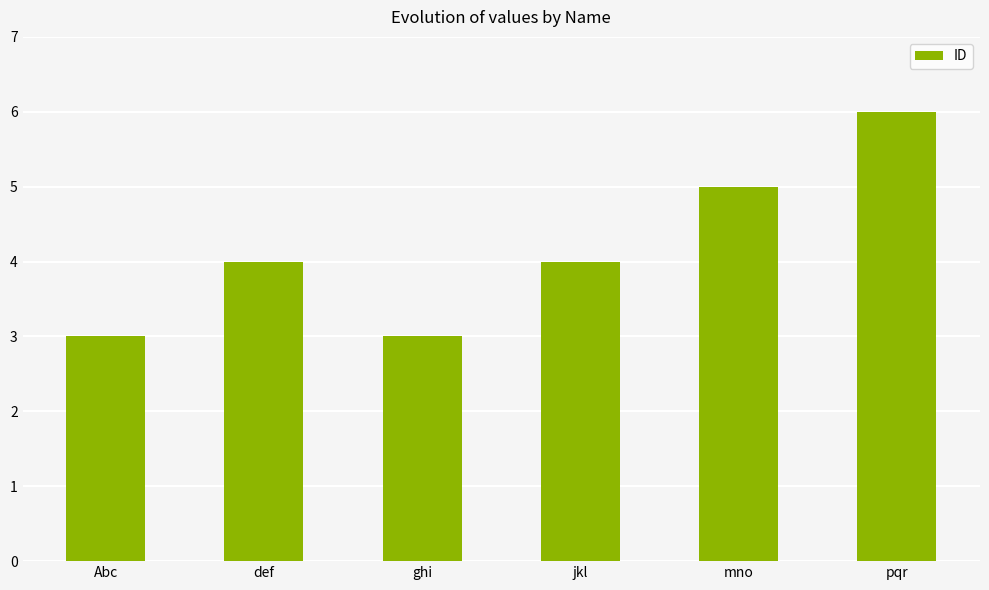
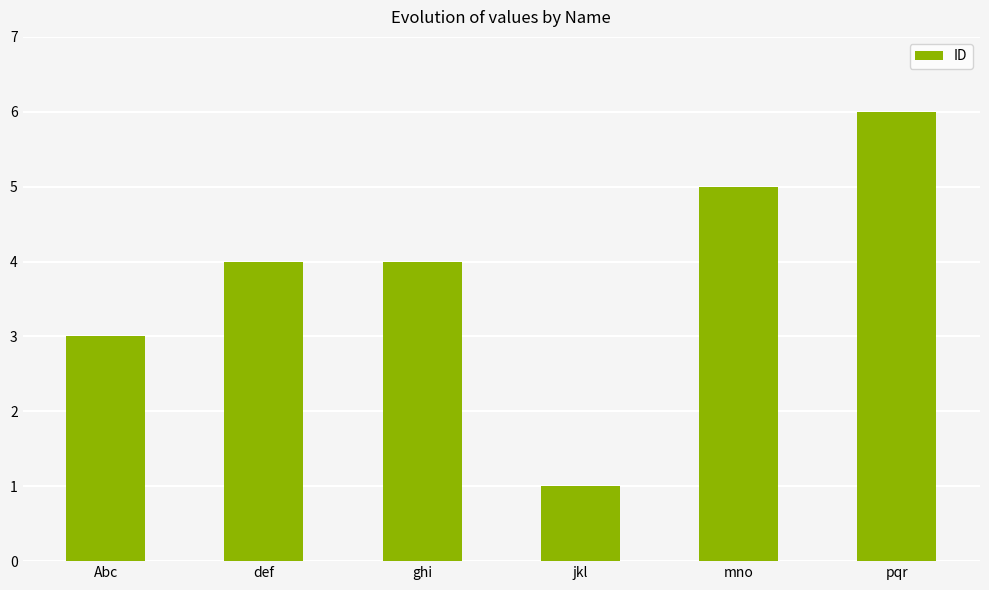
ghi: 3 -> 4
jkl: 4 -> 1
